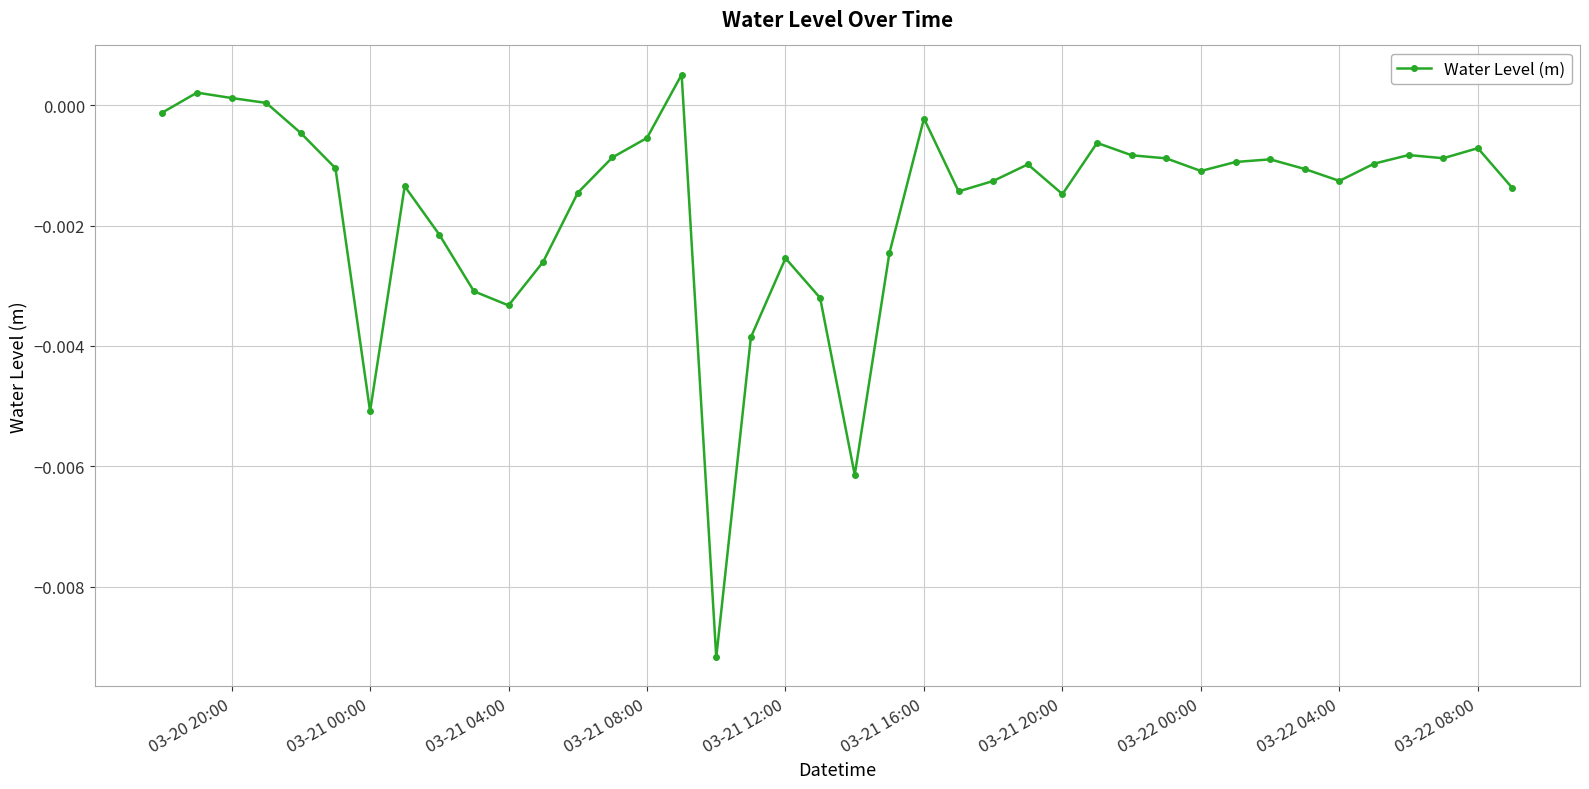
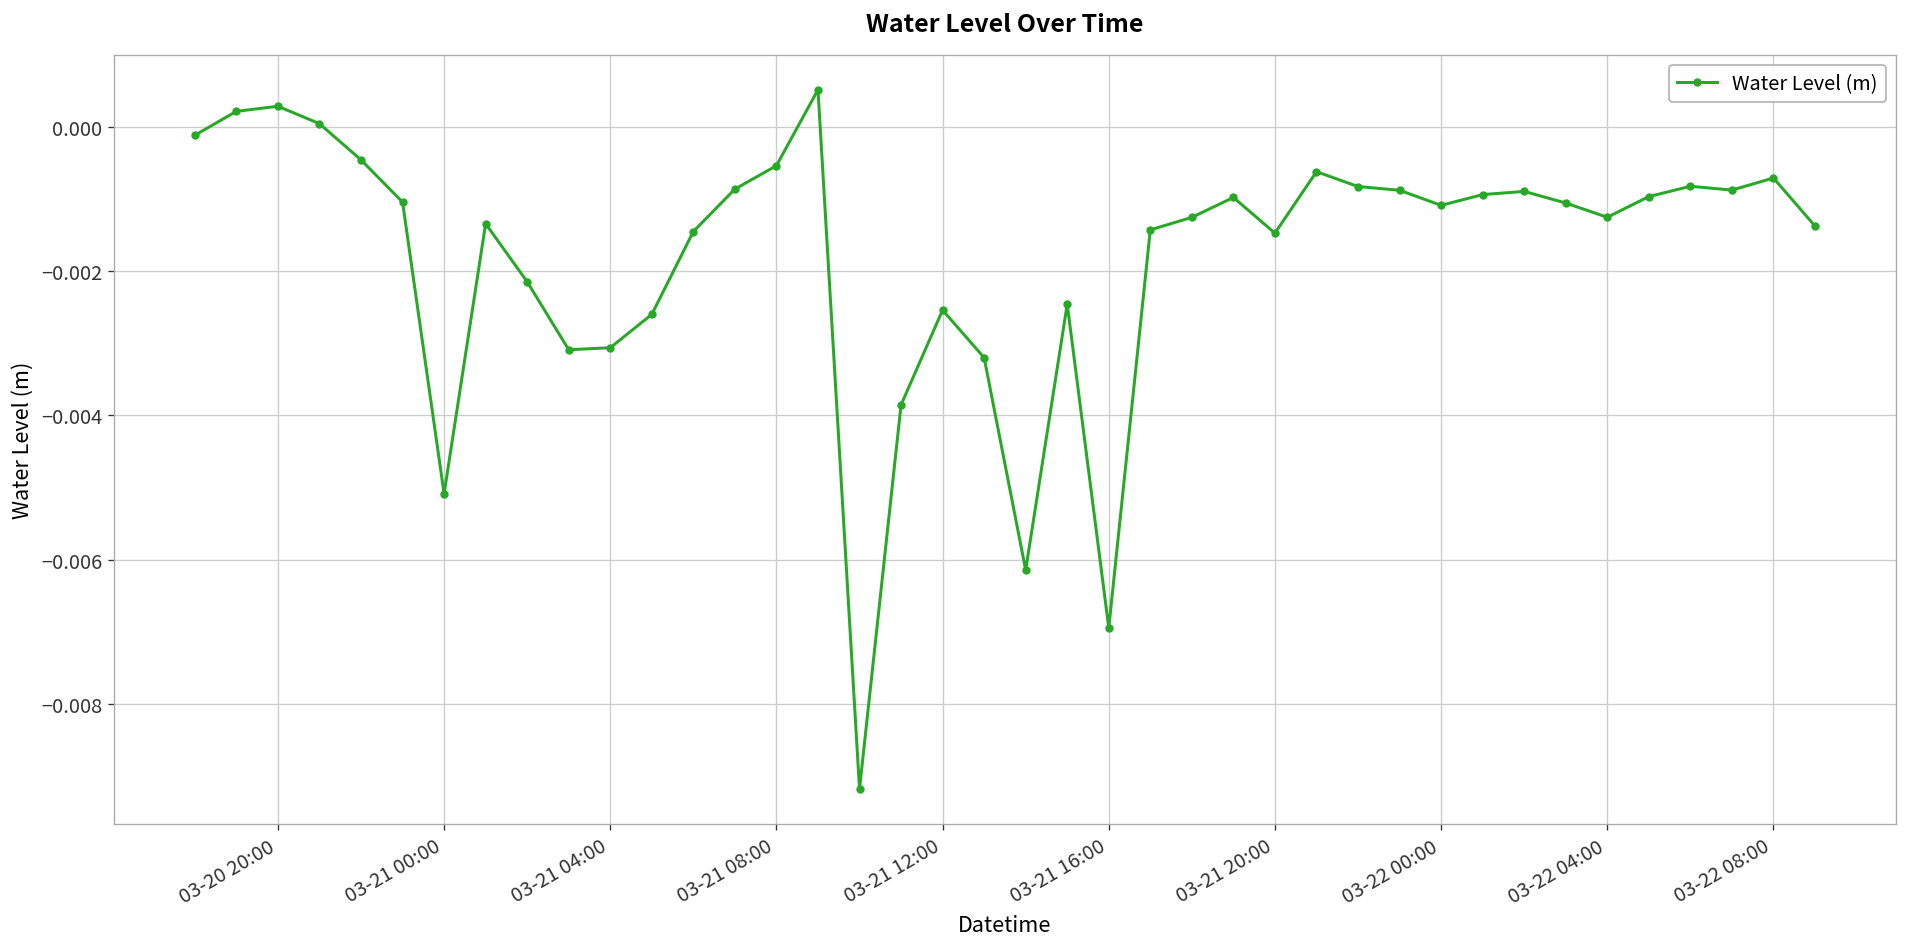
03-20 20:00: 0.0001 -> 0.0003
03-21 04:00: -0.0033 -> -0.0031
03-21 16:00: -0.0002 -> -0.0069
